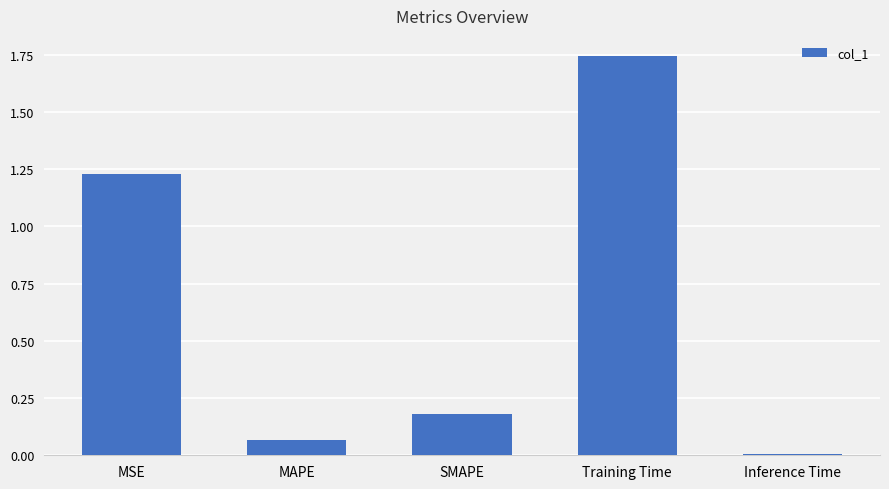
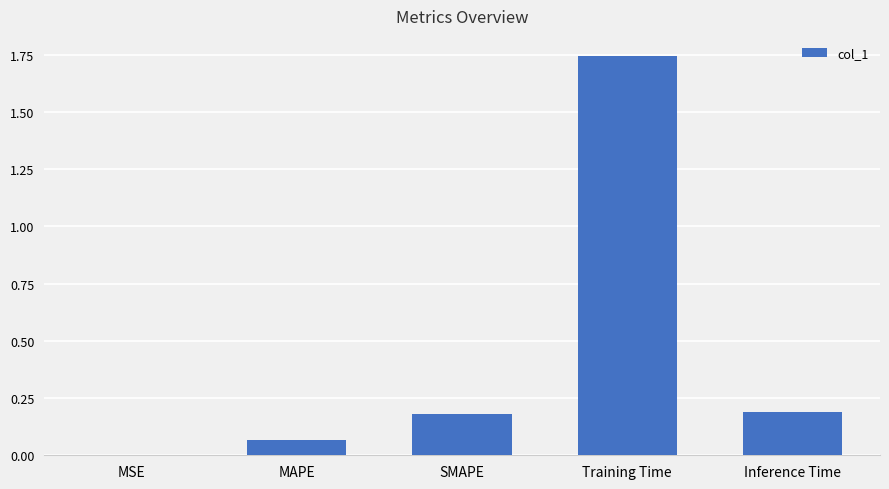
MSE: 1.23 -> 0.00
Inference Time: 0.01 -> 0.19
